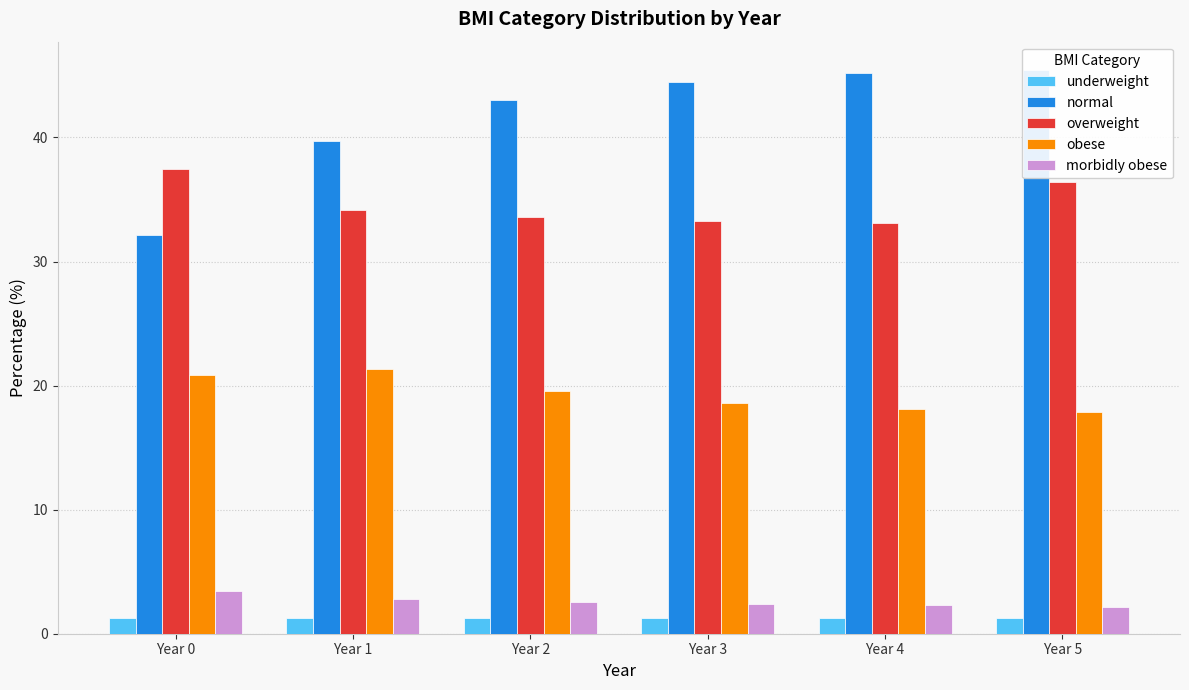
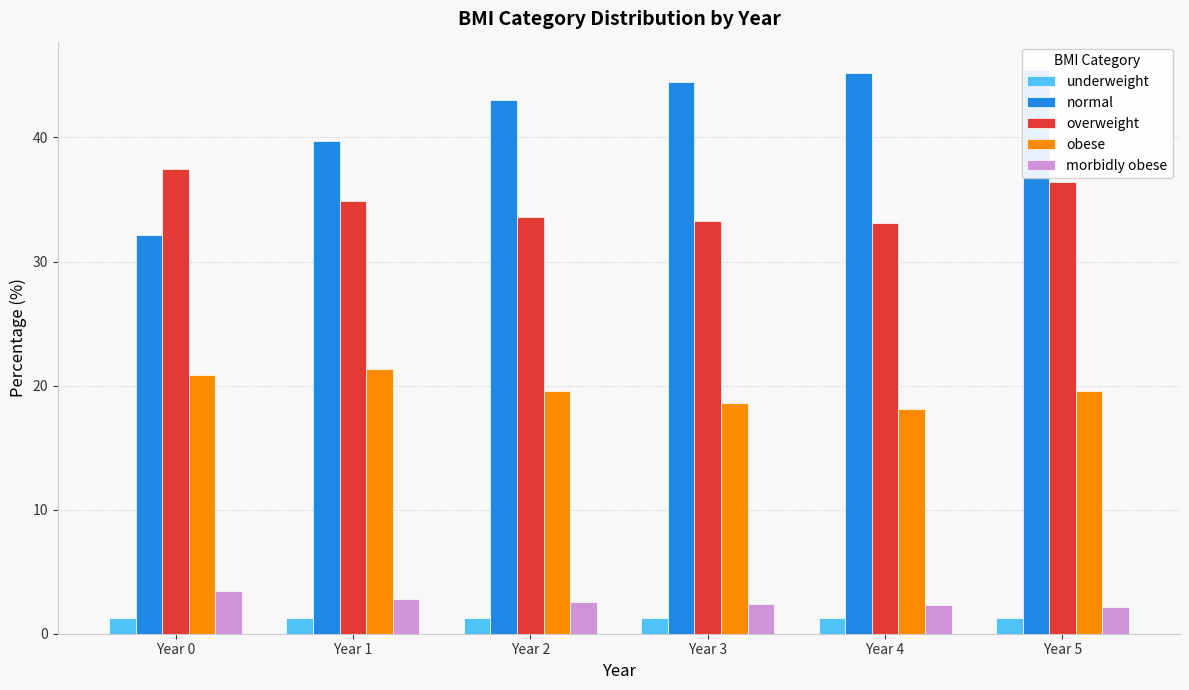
overweight, Year 1: 34.2 -> 34.9
obese, Year 5: 17.9 -> 19.5
